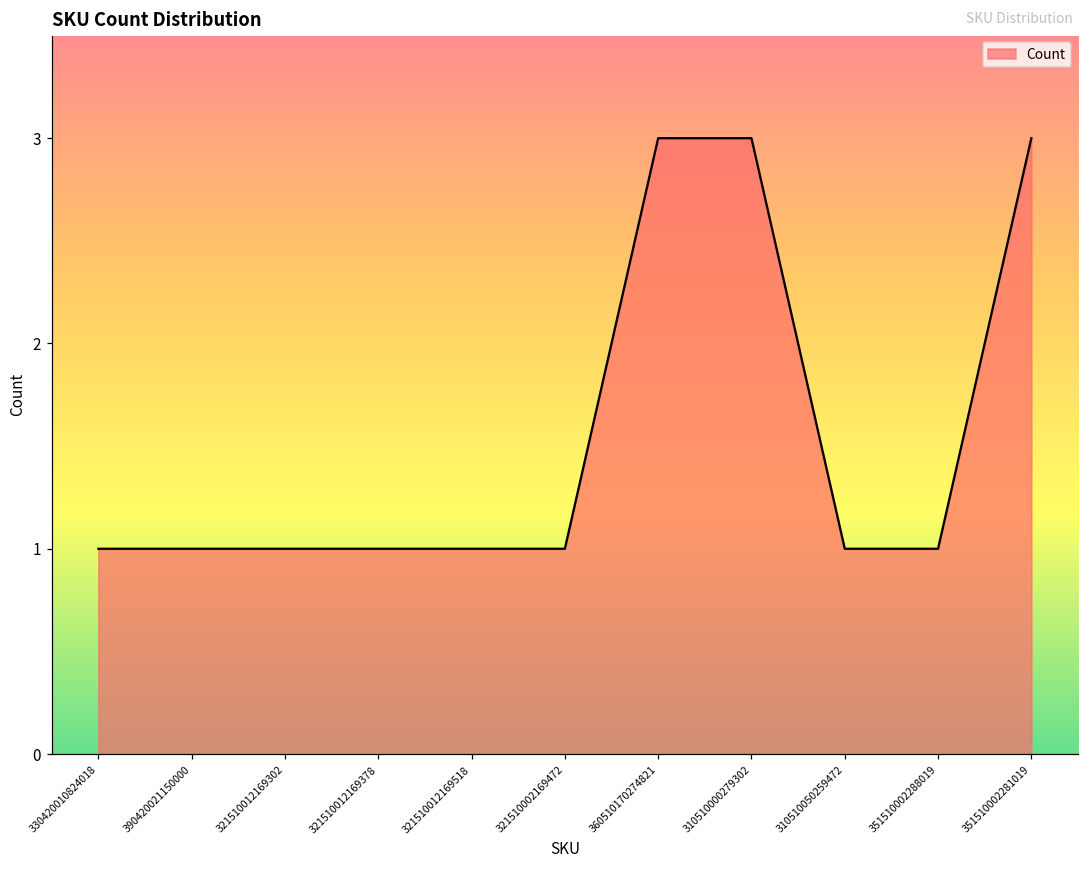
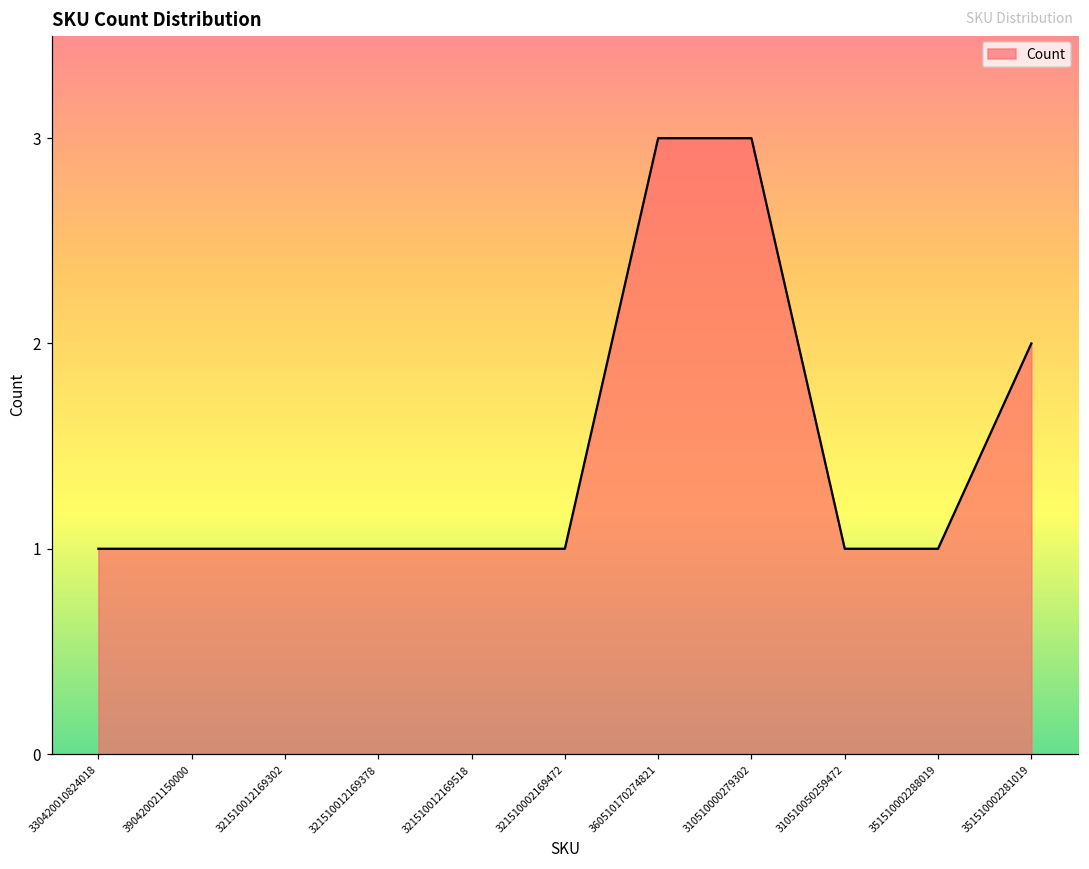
351510002281019: 3 -> 2
